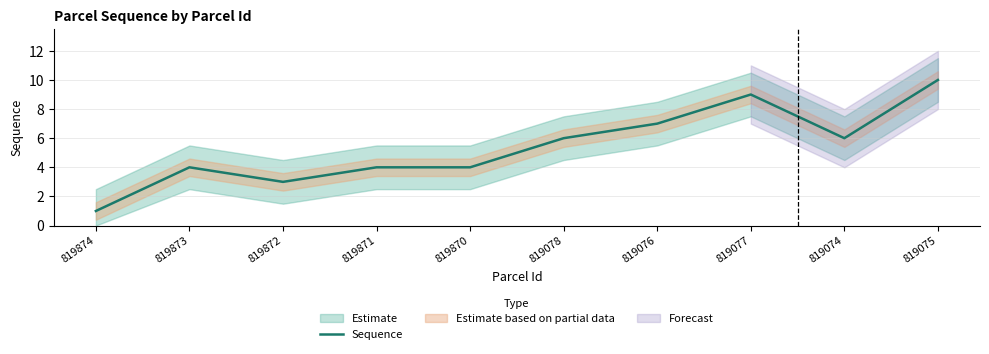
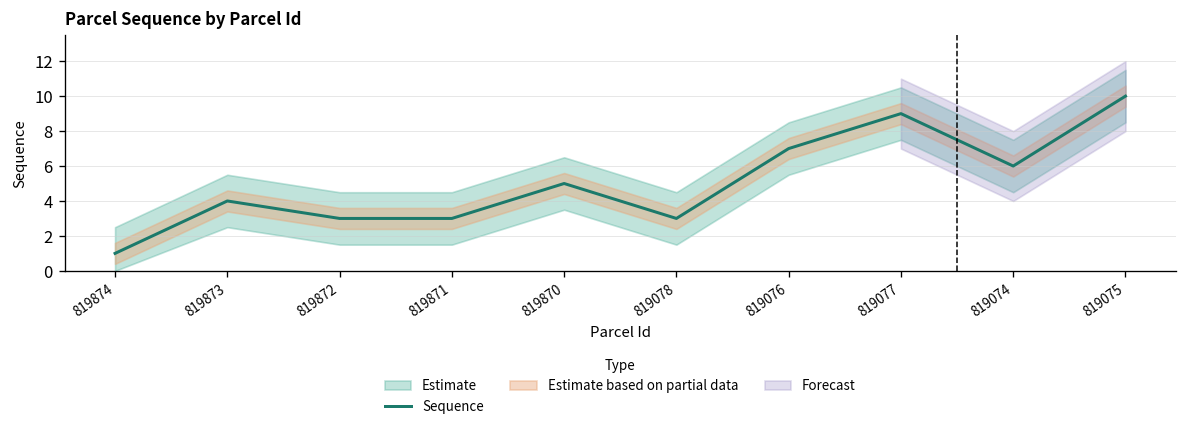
Sequence, 819871: 4 -> 3
Sequence, 819870: 4 -> 5
Sequence, 819078: 6 -> 3
